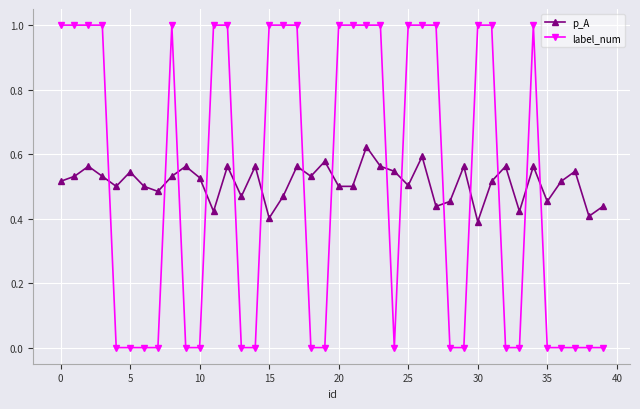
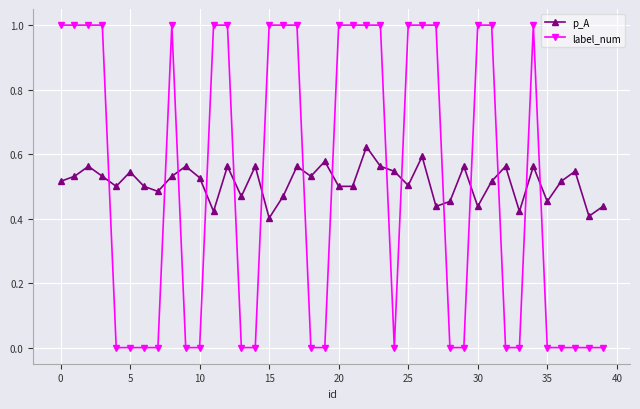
p_A, 30: 0.39 -> 0.44
